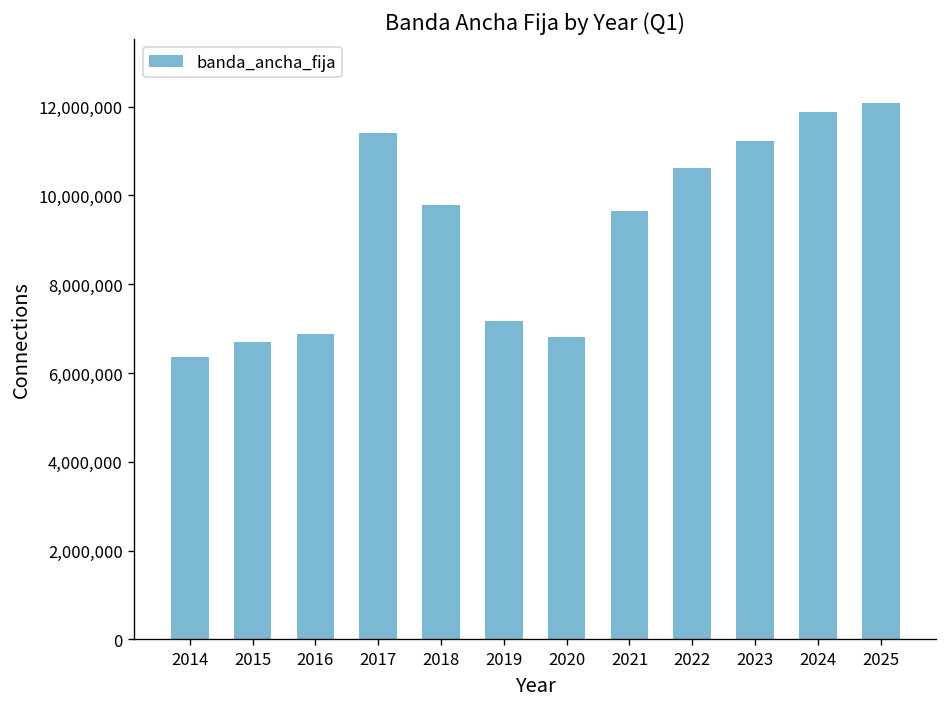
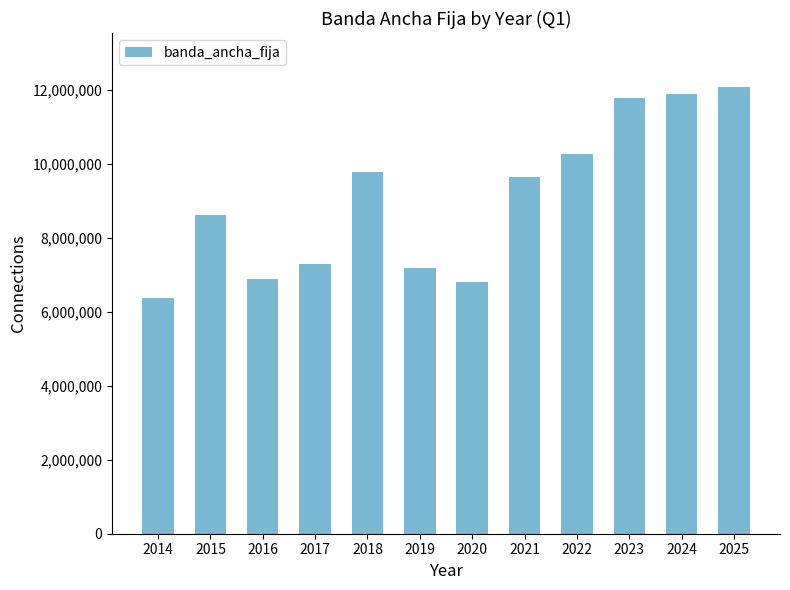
2015: 6,700,000 -> 8,600,000
2017: 11,400,000 -> 7,300,000
2022: 10,600,000 -> 10,300,000
2023: 11,200,000 -> 11,800,000
